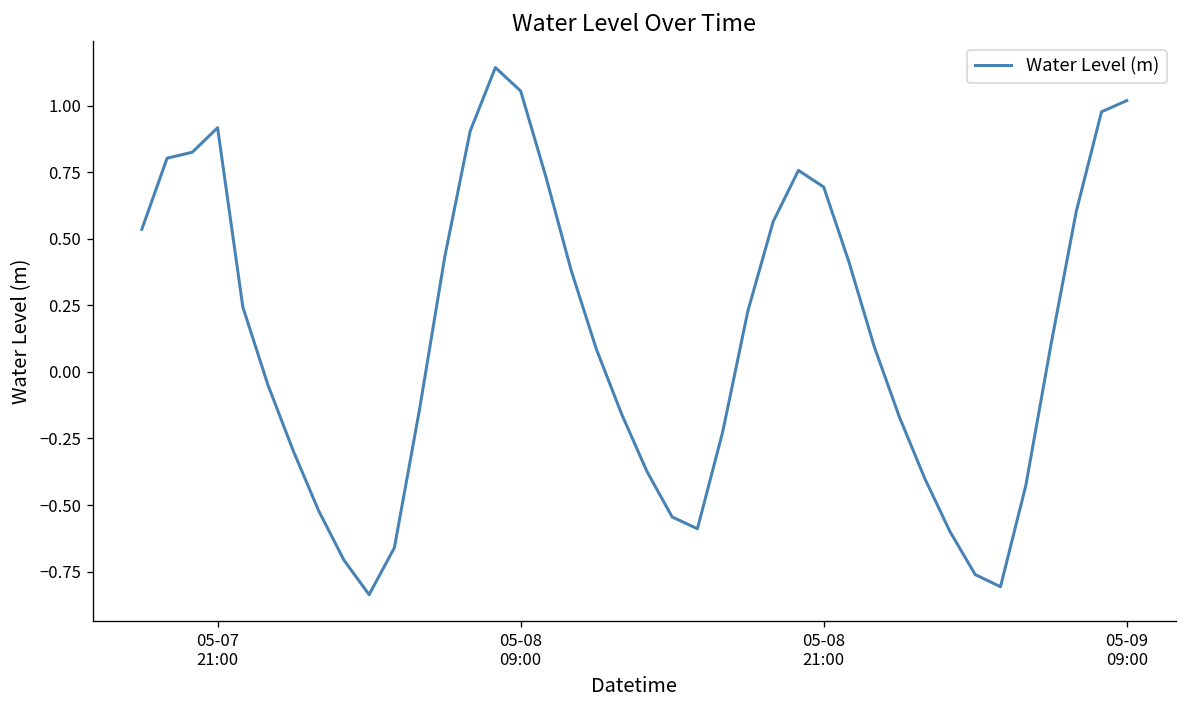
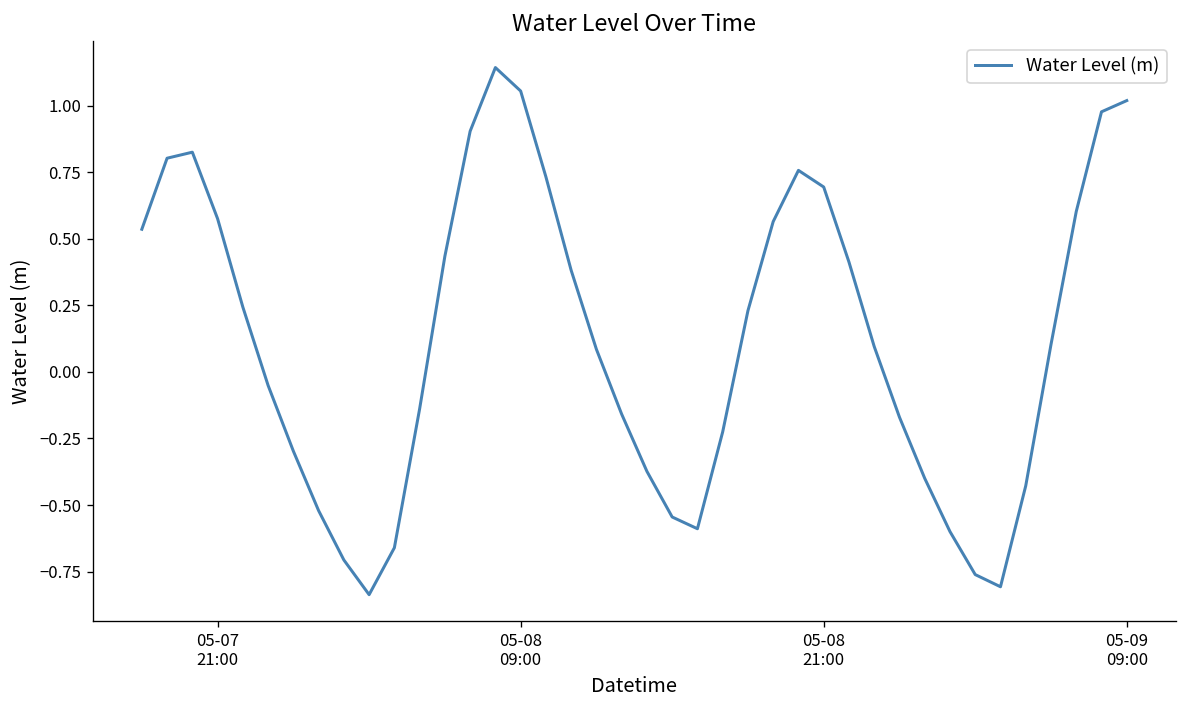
05-07 21:00: 0.92 -> 0.58
